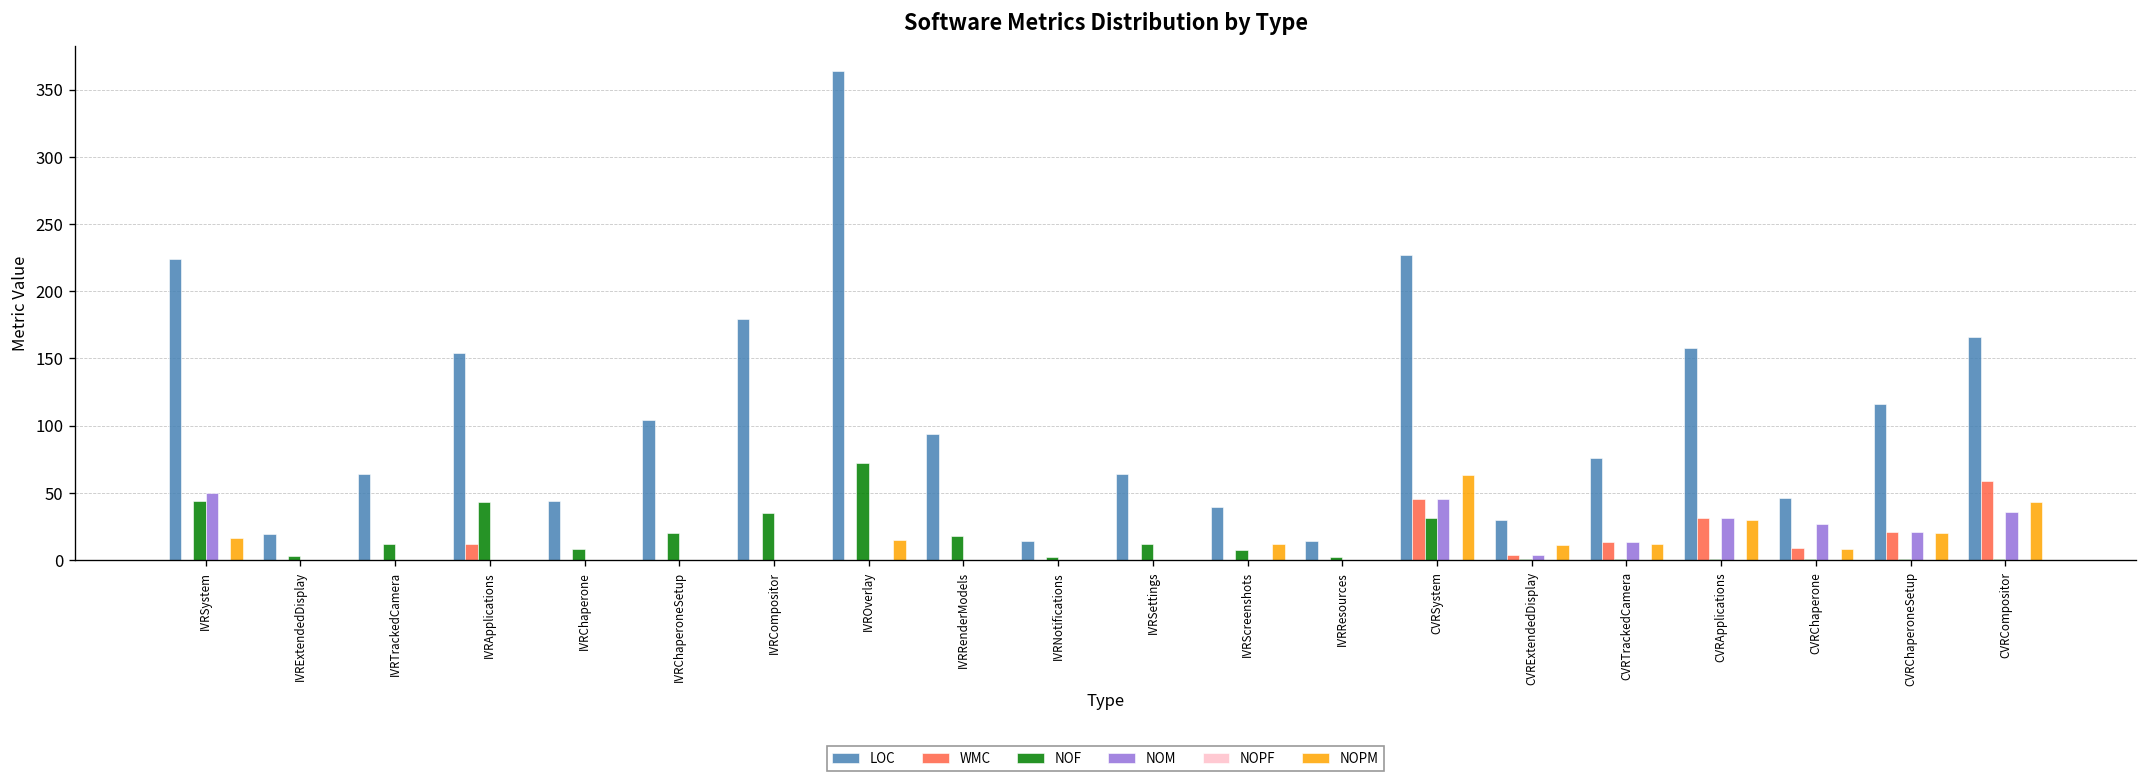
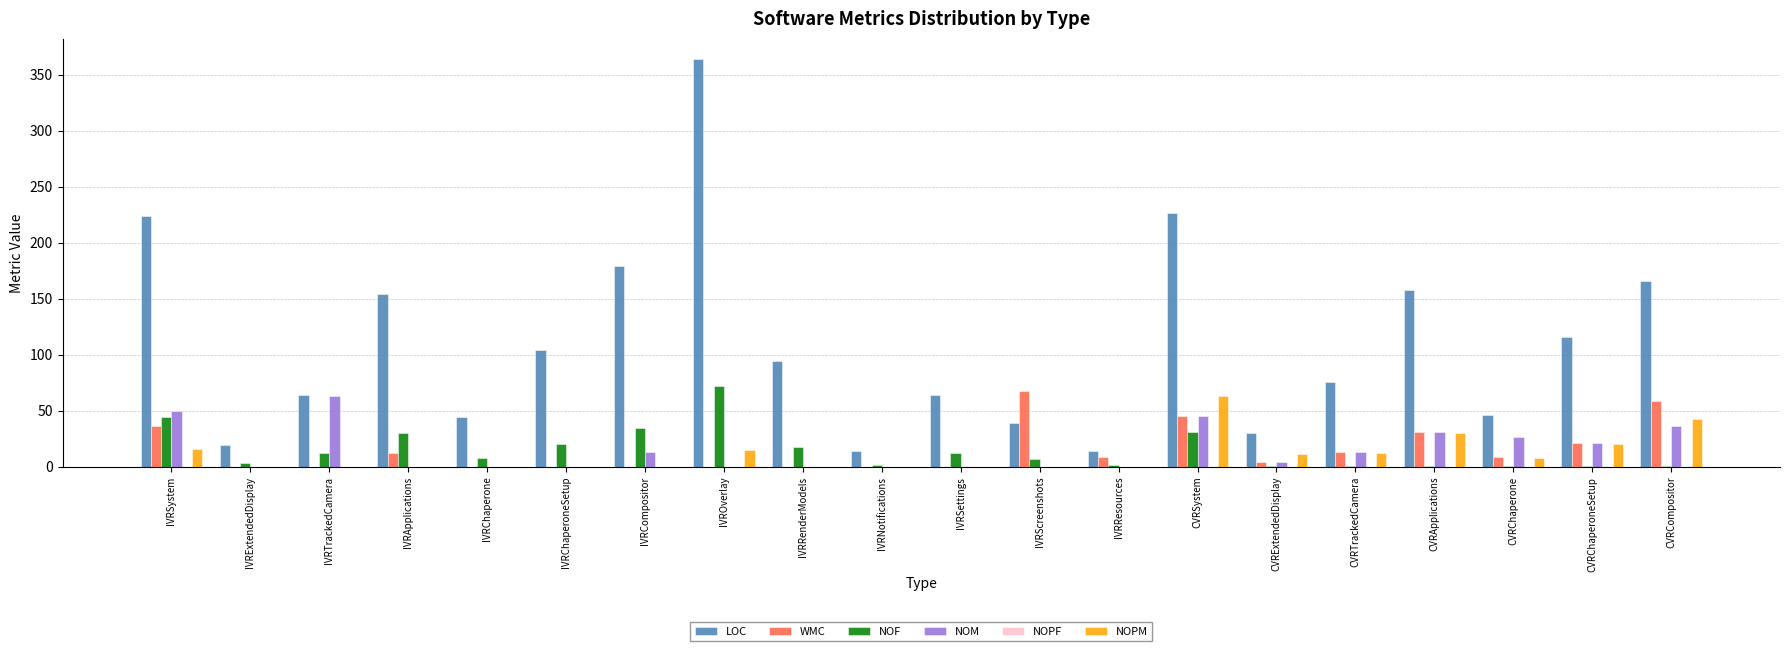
WMC, IVRSystem: 0 -> 36
NOM, IVRTrackedCamera: 0 -> 63
NOF, IVRApplications: 43 -> 30
NOM, IVRCompositor: 0 -> 13
WMC, IVRScreenshots: 0 -> 68
NOPM, IVRScreenshots: 12 -> 0
WMC, IVRResources: 0 -> 9
